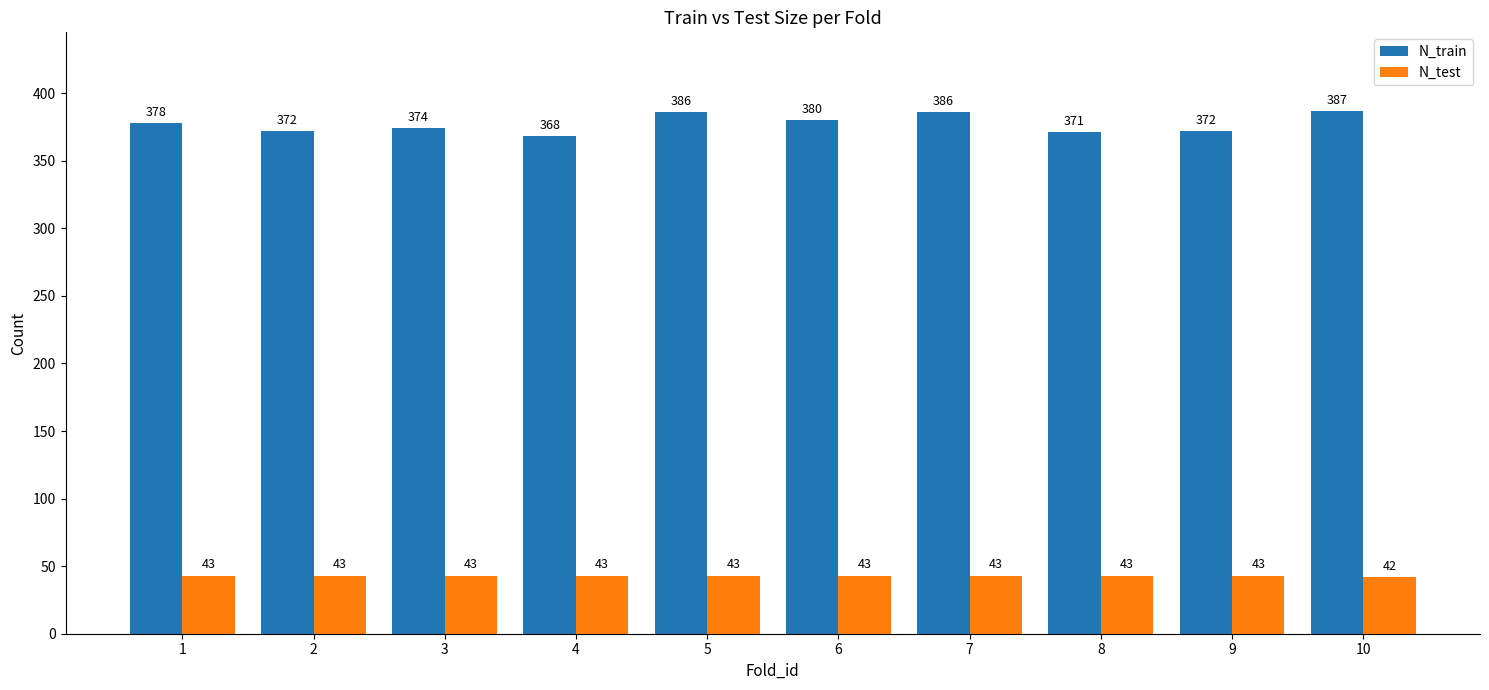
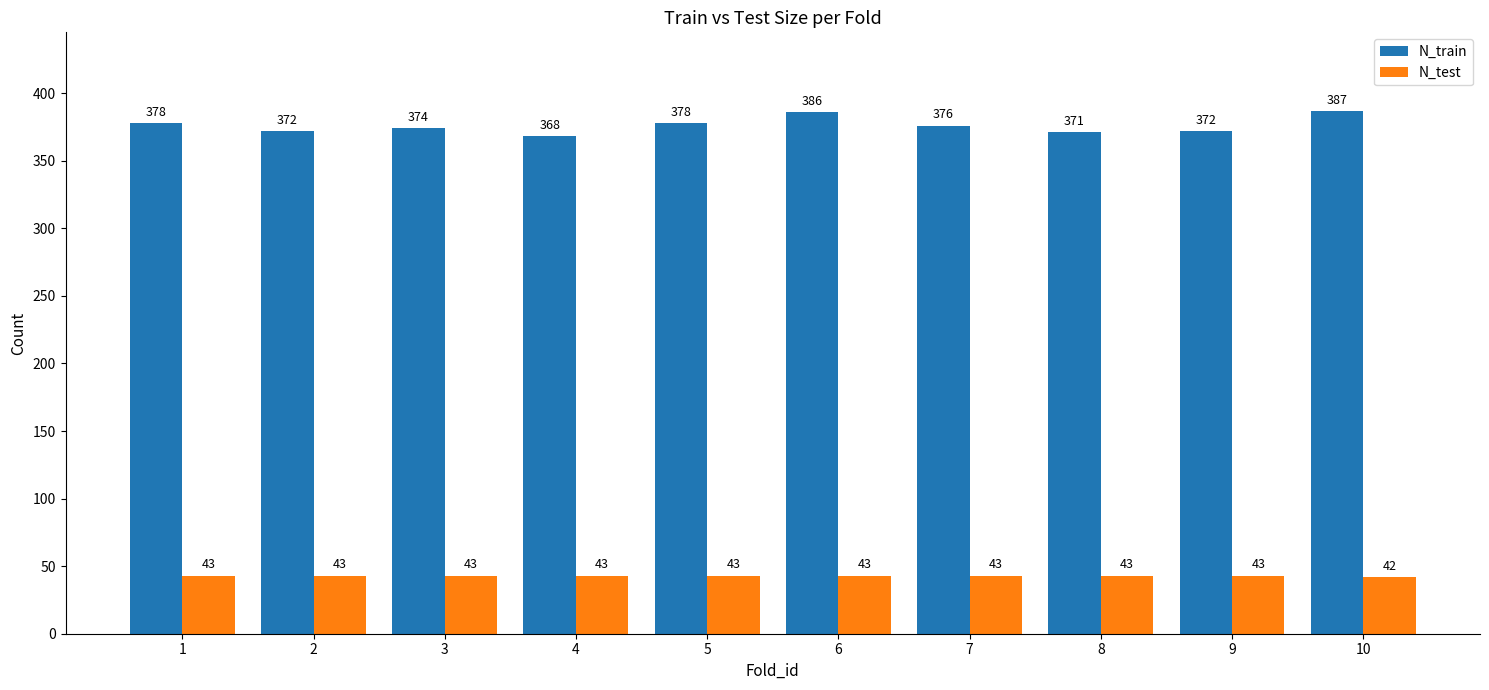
N_train, 5: 386 -> 378
N_train, 6: 380 -> 386
N_train, 7: 386 -> 376
